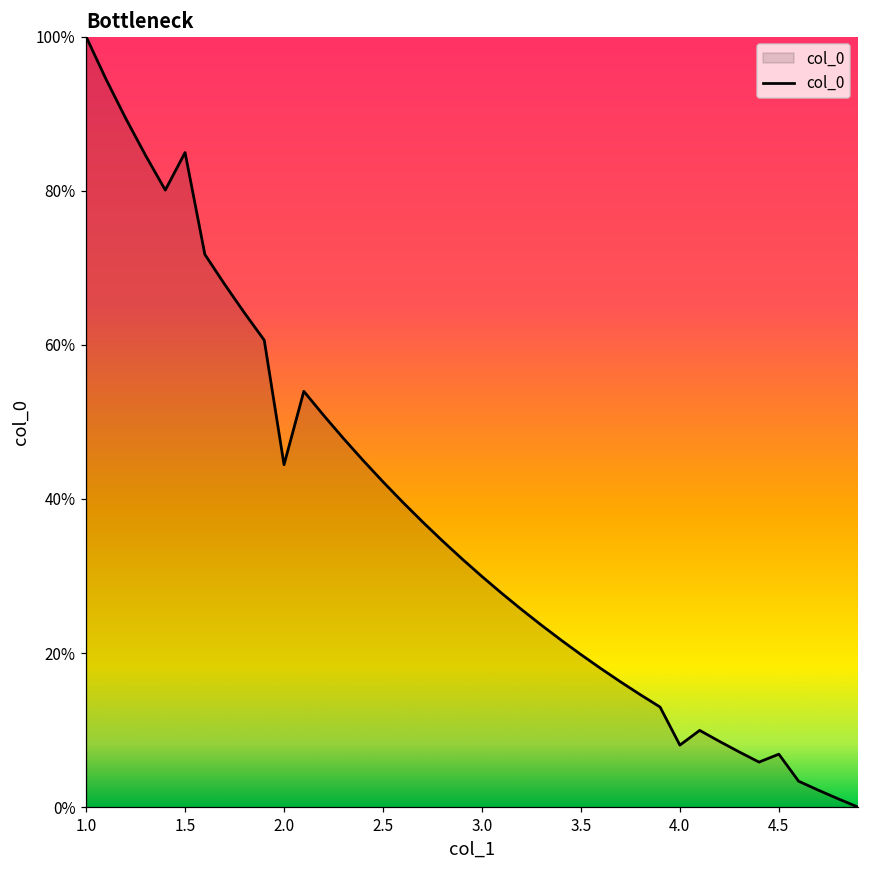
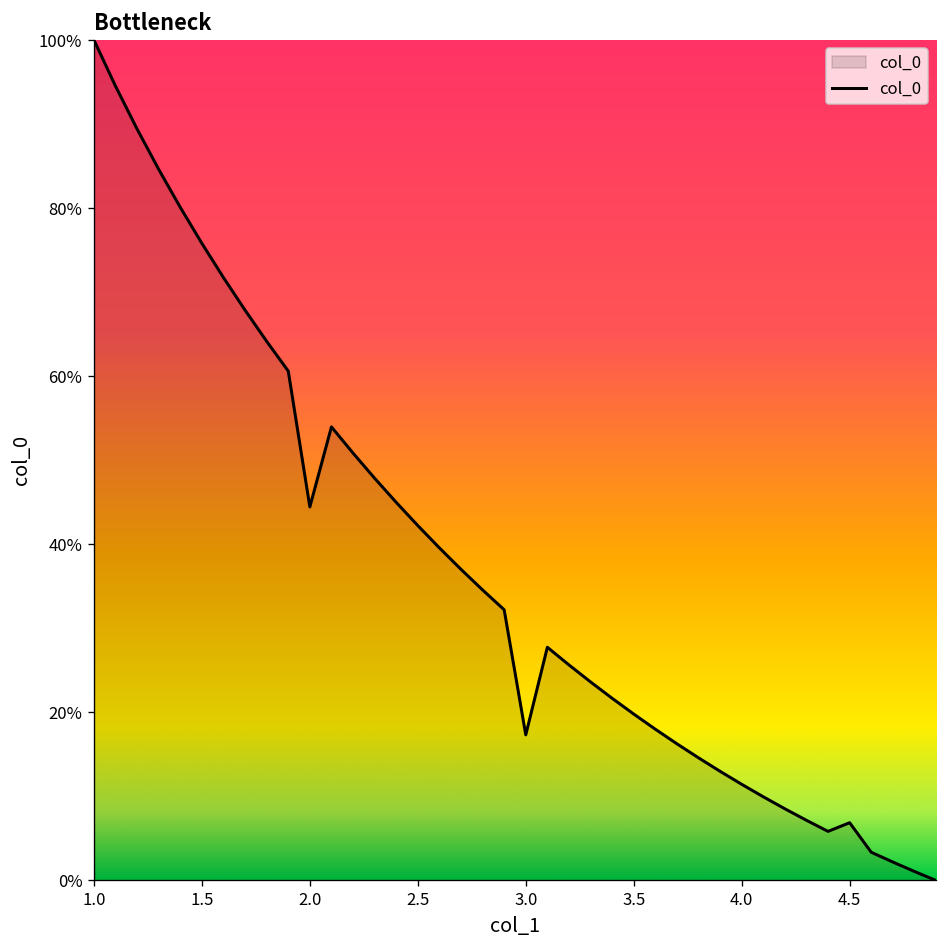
1.5: 85% -> 76%
3.0: 30% -> 17%
4.0: 8% -> 11%
